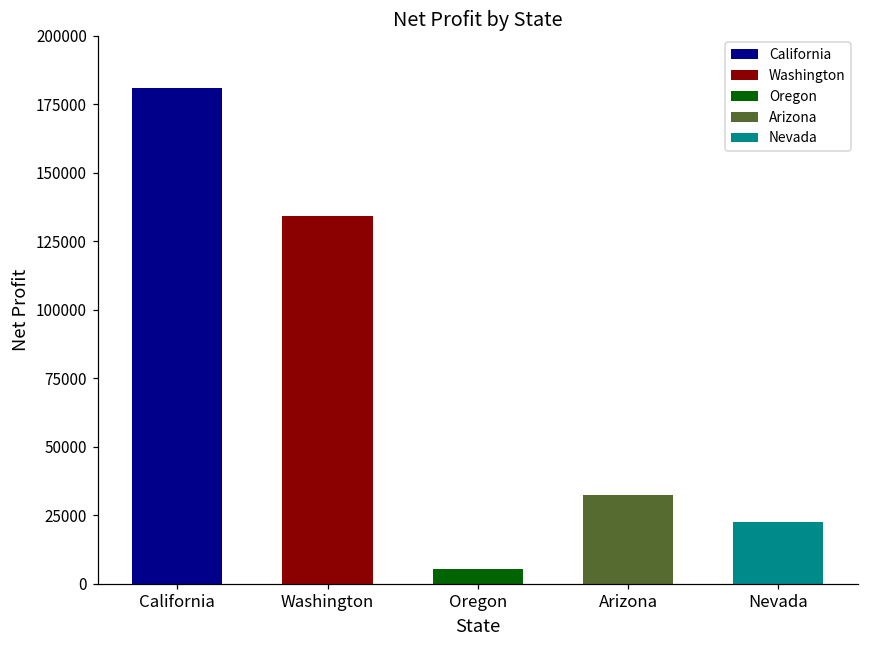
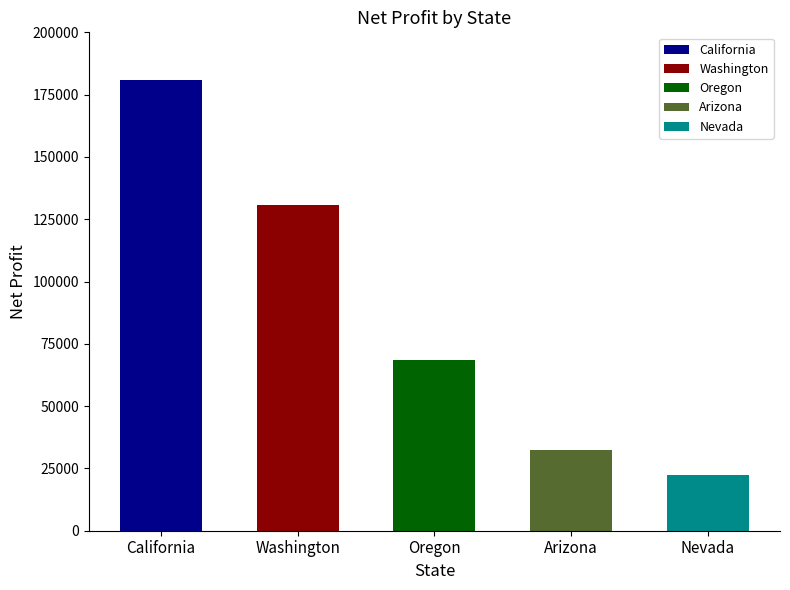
Washington: 134000 -> 131000
Oregon: 5000 -> 69000
